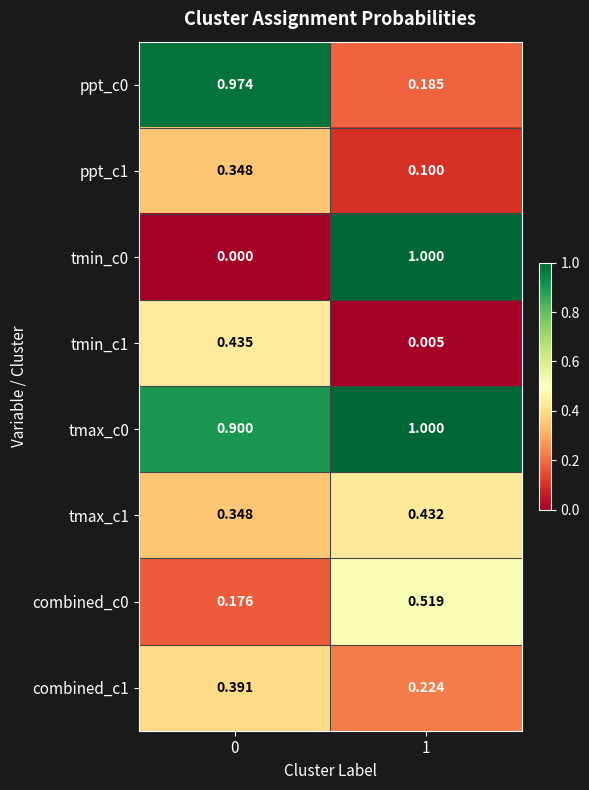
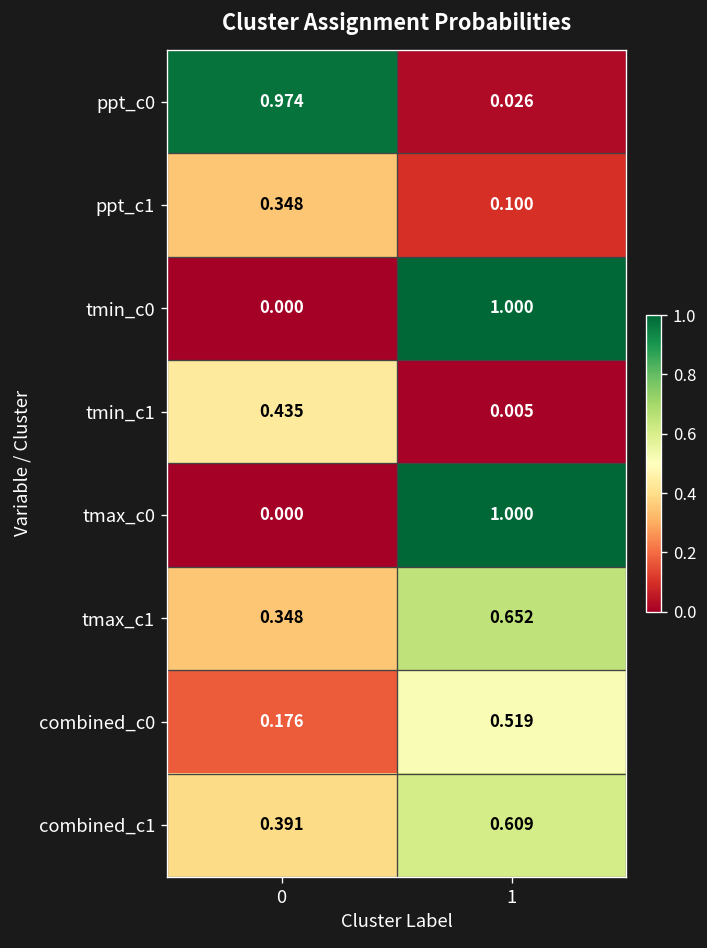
ppt_c0, 1: 0.185 -> 0.026
tmax_c0, 0: 0.900 -> 0.000
tmax_c1, 1: 0.432 -> 0.652
combined_c1, 1: 0.224 -> 0.609
